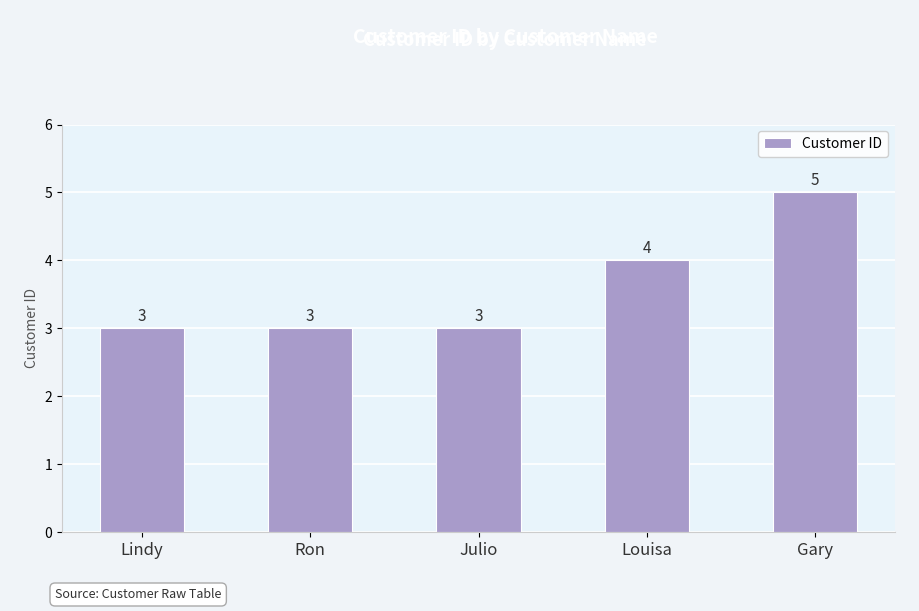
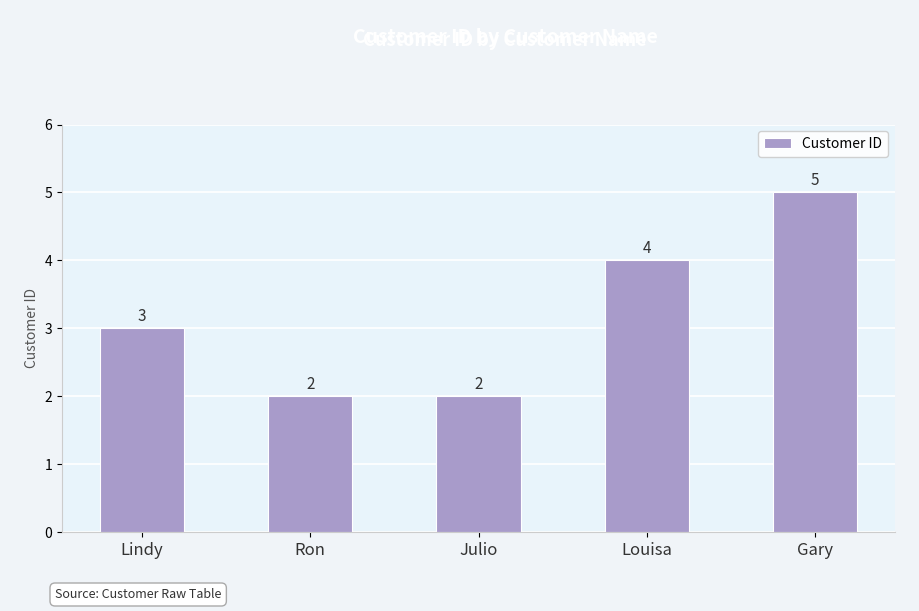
Ron: 3 -> 2
Julio: 3 -> 2
